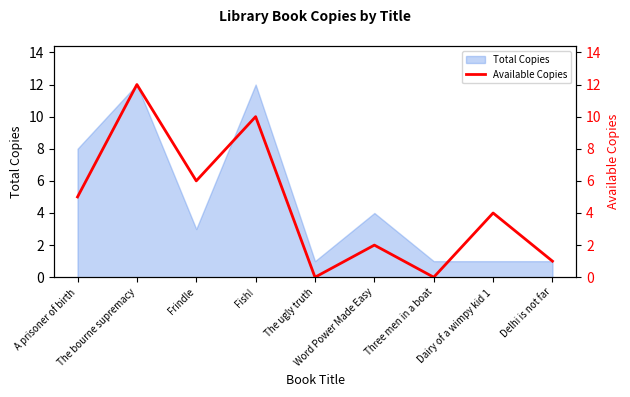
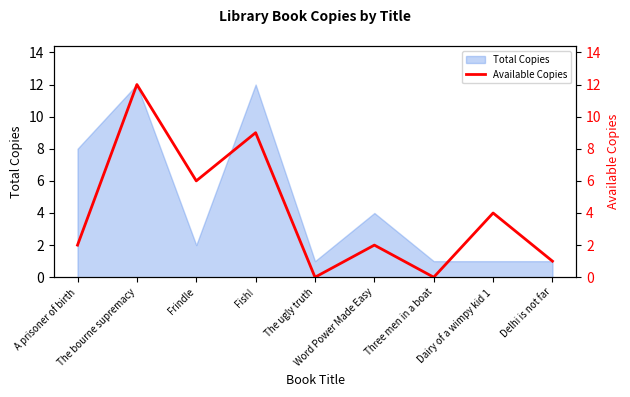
Total Copies, Frindle: 3 -> 2
Available Copies, A prisoner of birth: 5 -> 2
Available Copies, Fish!: 10 -> 9
